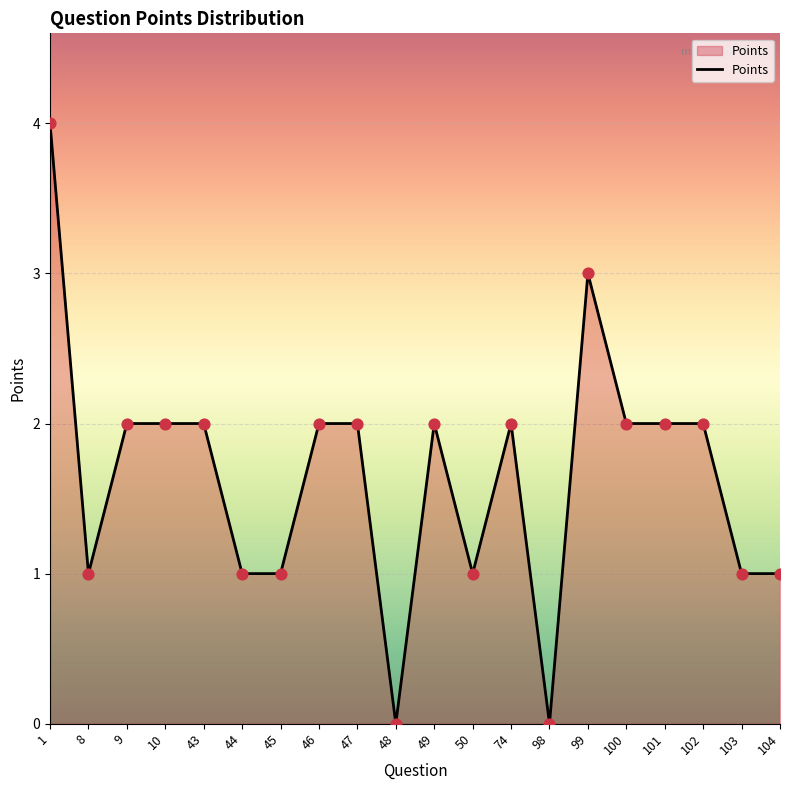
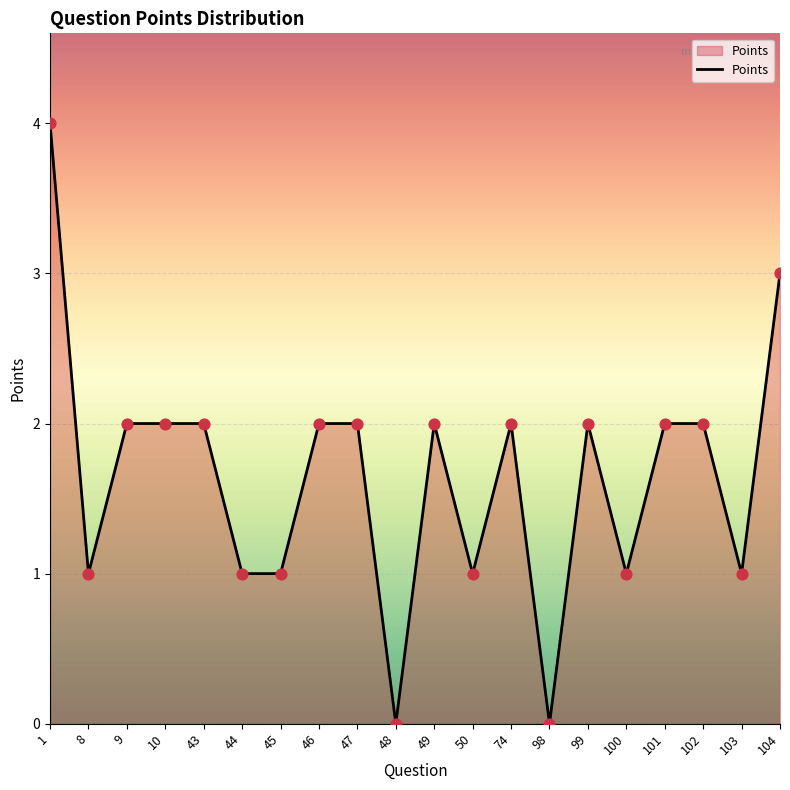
99: 3 -> 2
100: 2 -> 1
104: 1 -> 3
